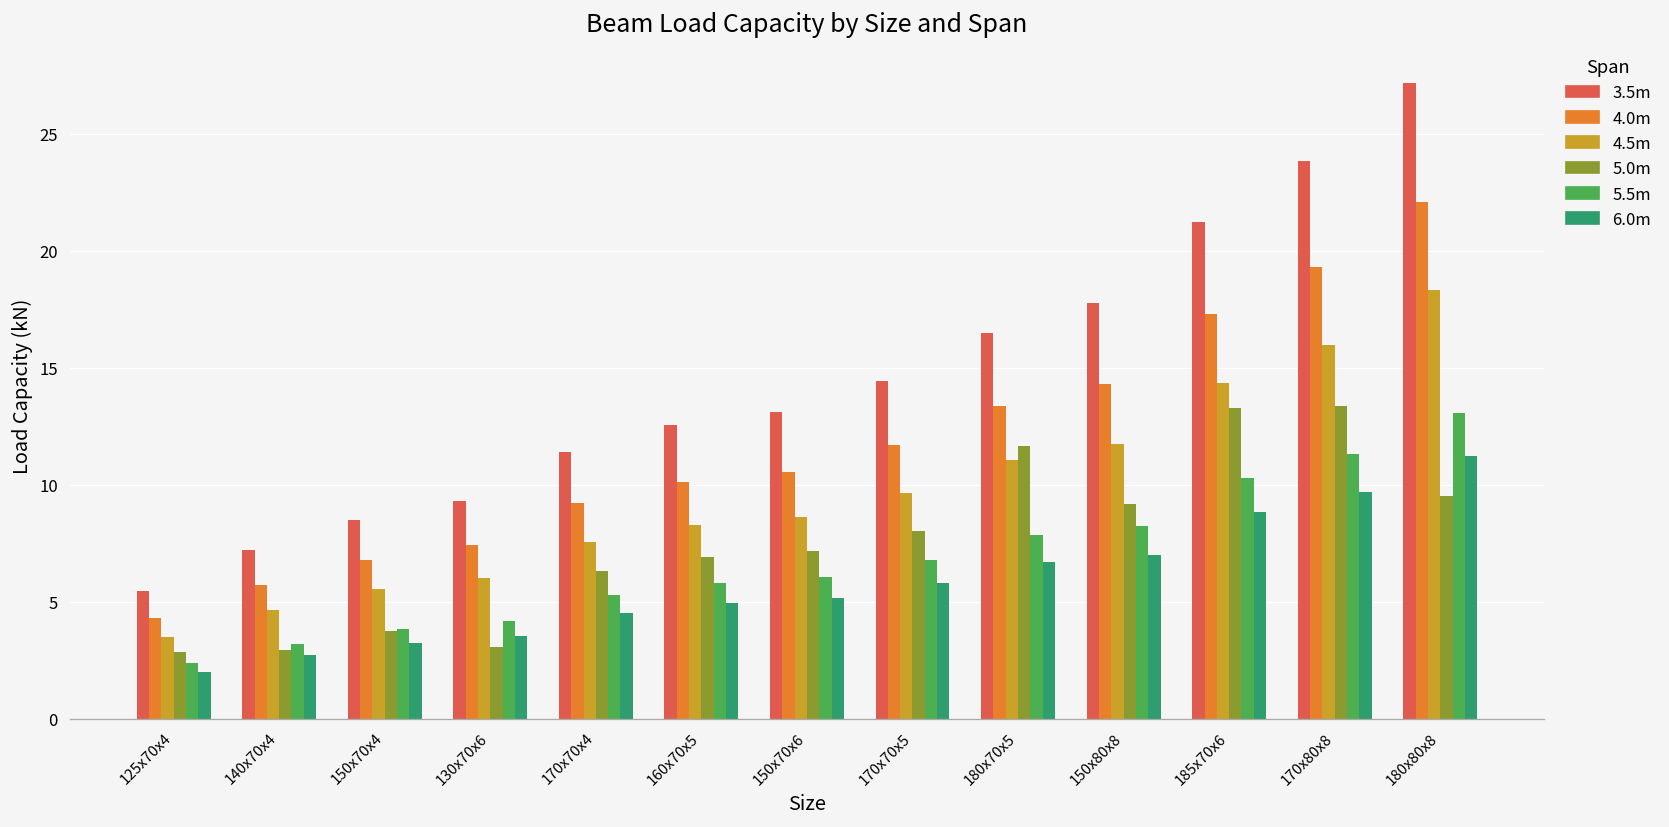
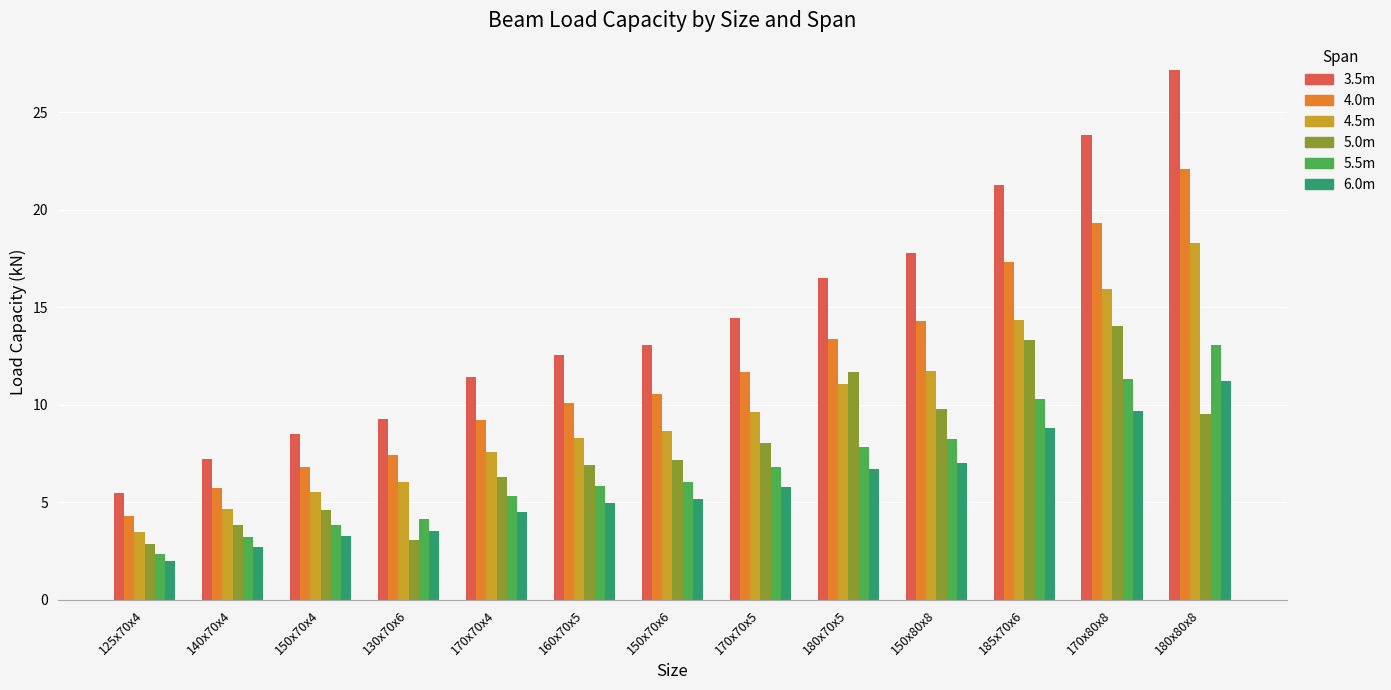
5.0m, 140x70x4: 2.9 -> 3.8
5.0m, 150x70x4: 3.8 -> 4.6
5.0m, 150x80x8: 9.2 -> 9.8
5.0m, 170x80x8: 13.4 -> 14.0
